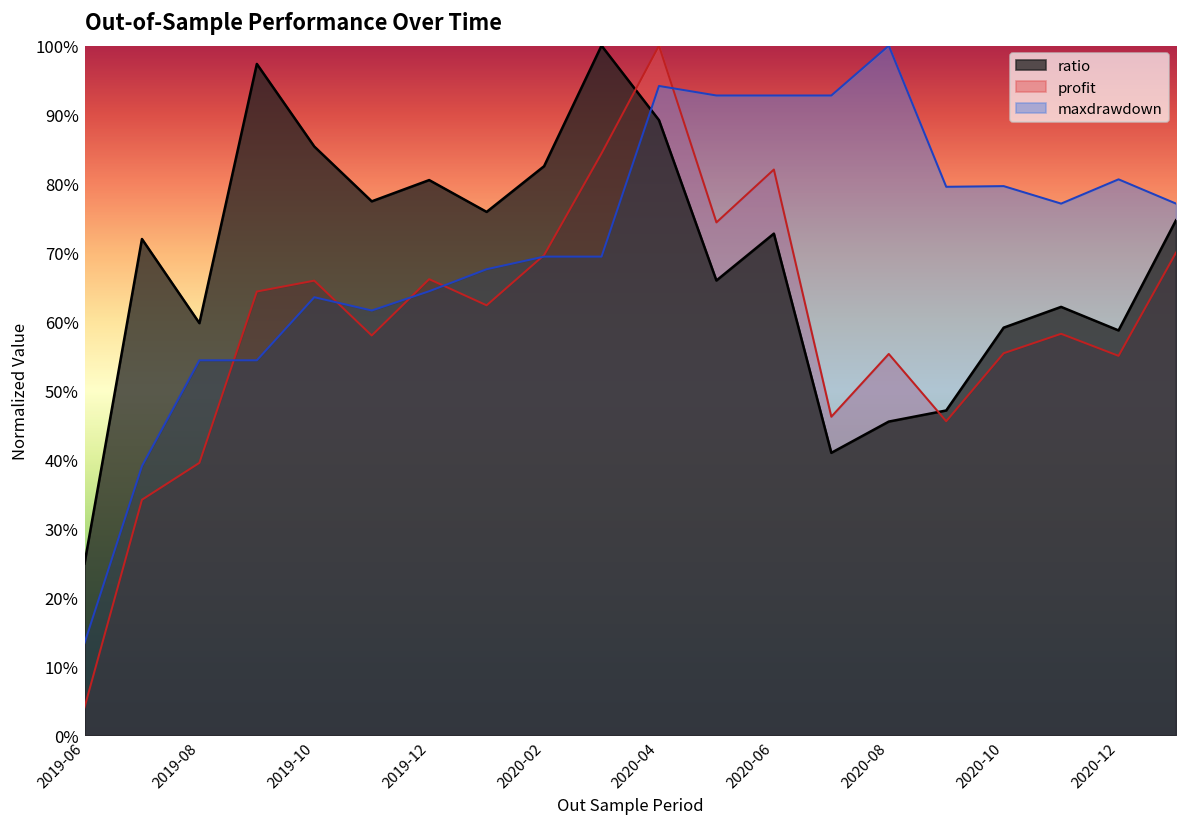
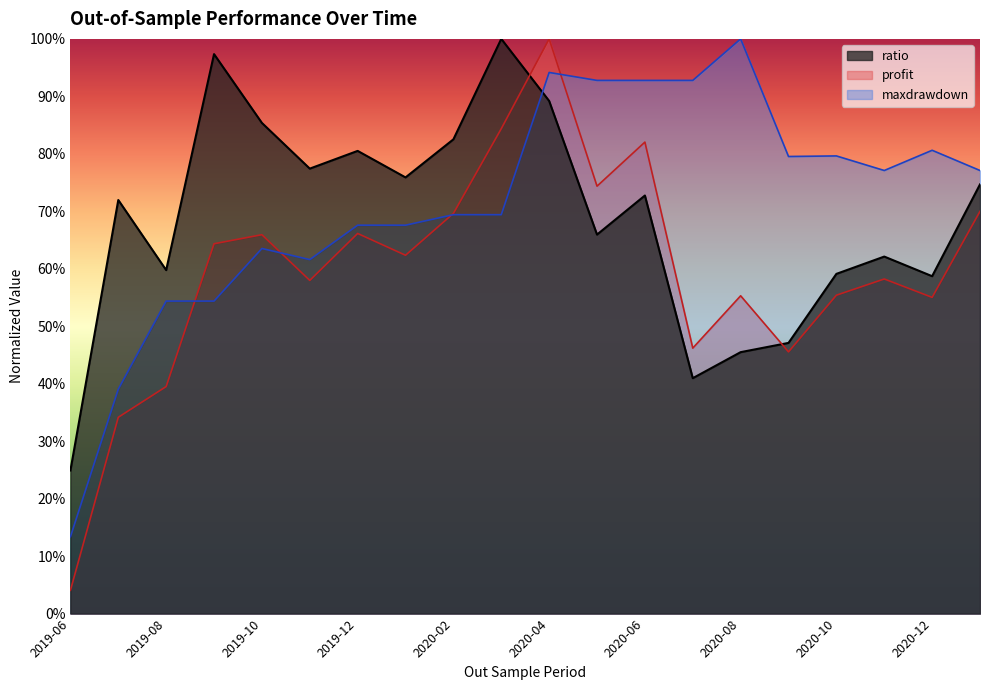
maxdrawdown, 2019-12: 64% -> 68%
